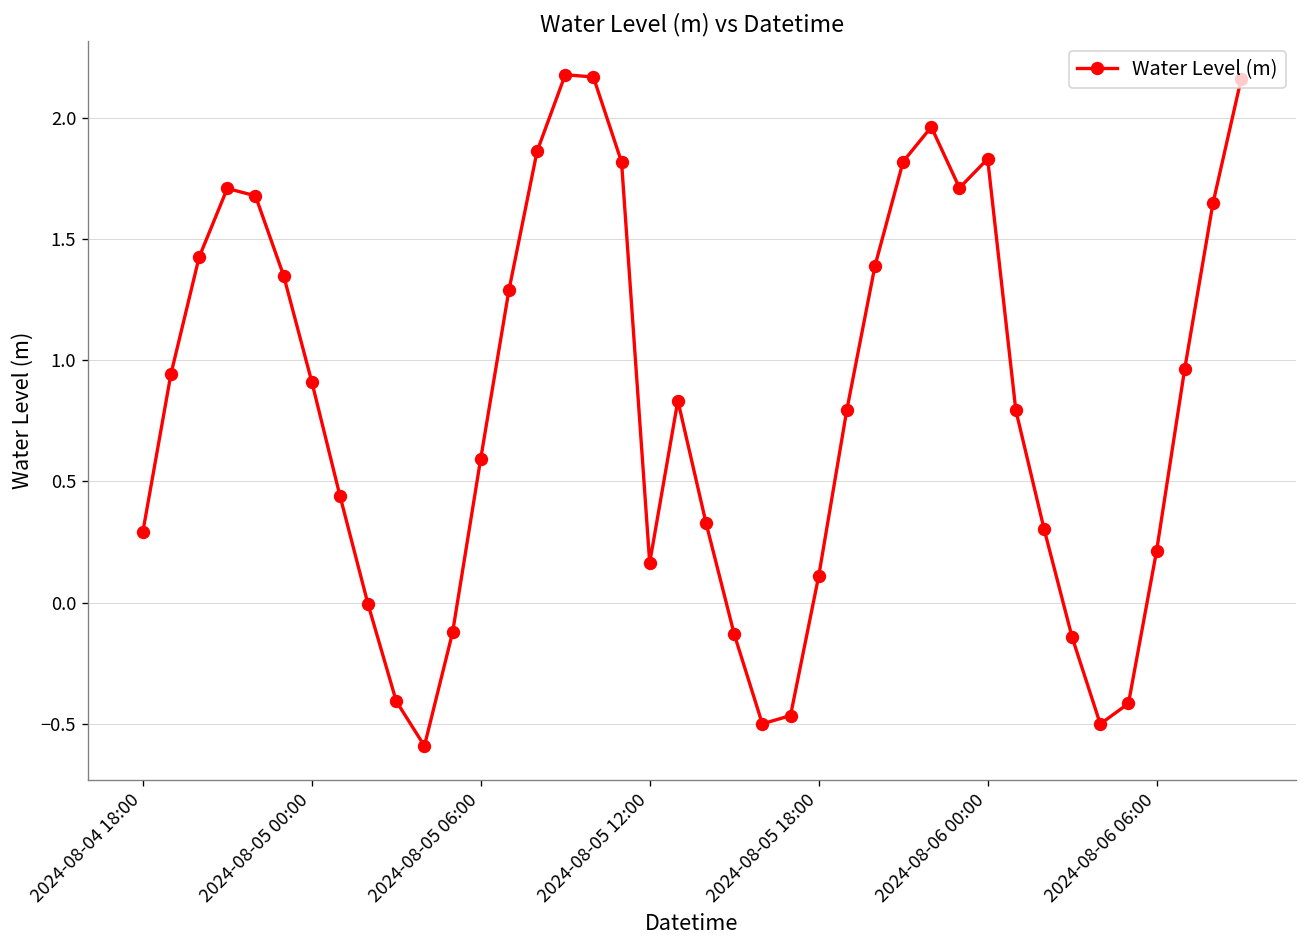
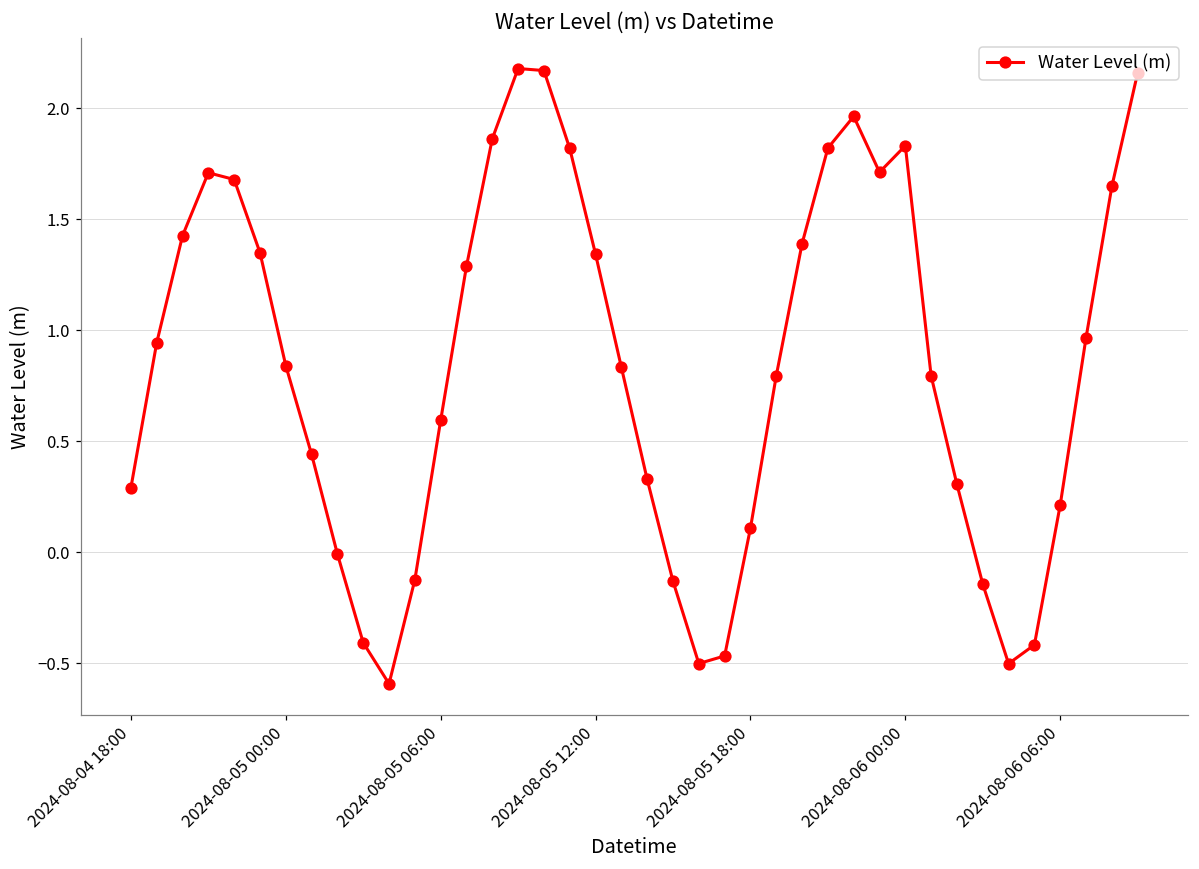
2024-08-05 00:00: 0.91 -> 0.84
2024-08-05 12:00: 0.16 -> 1.34
